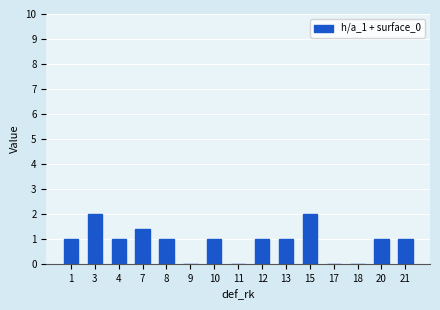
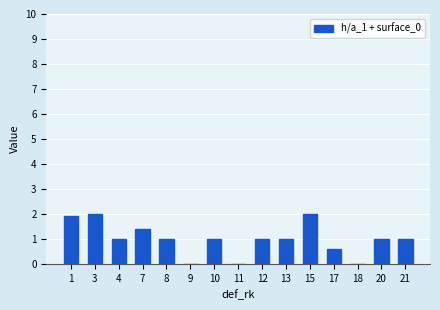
1: 1.0 -> 1.9
17: 0.0 -> 0.6
